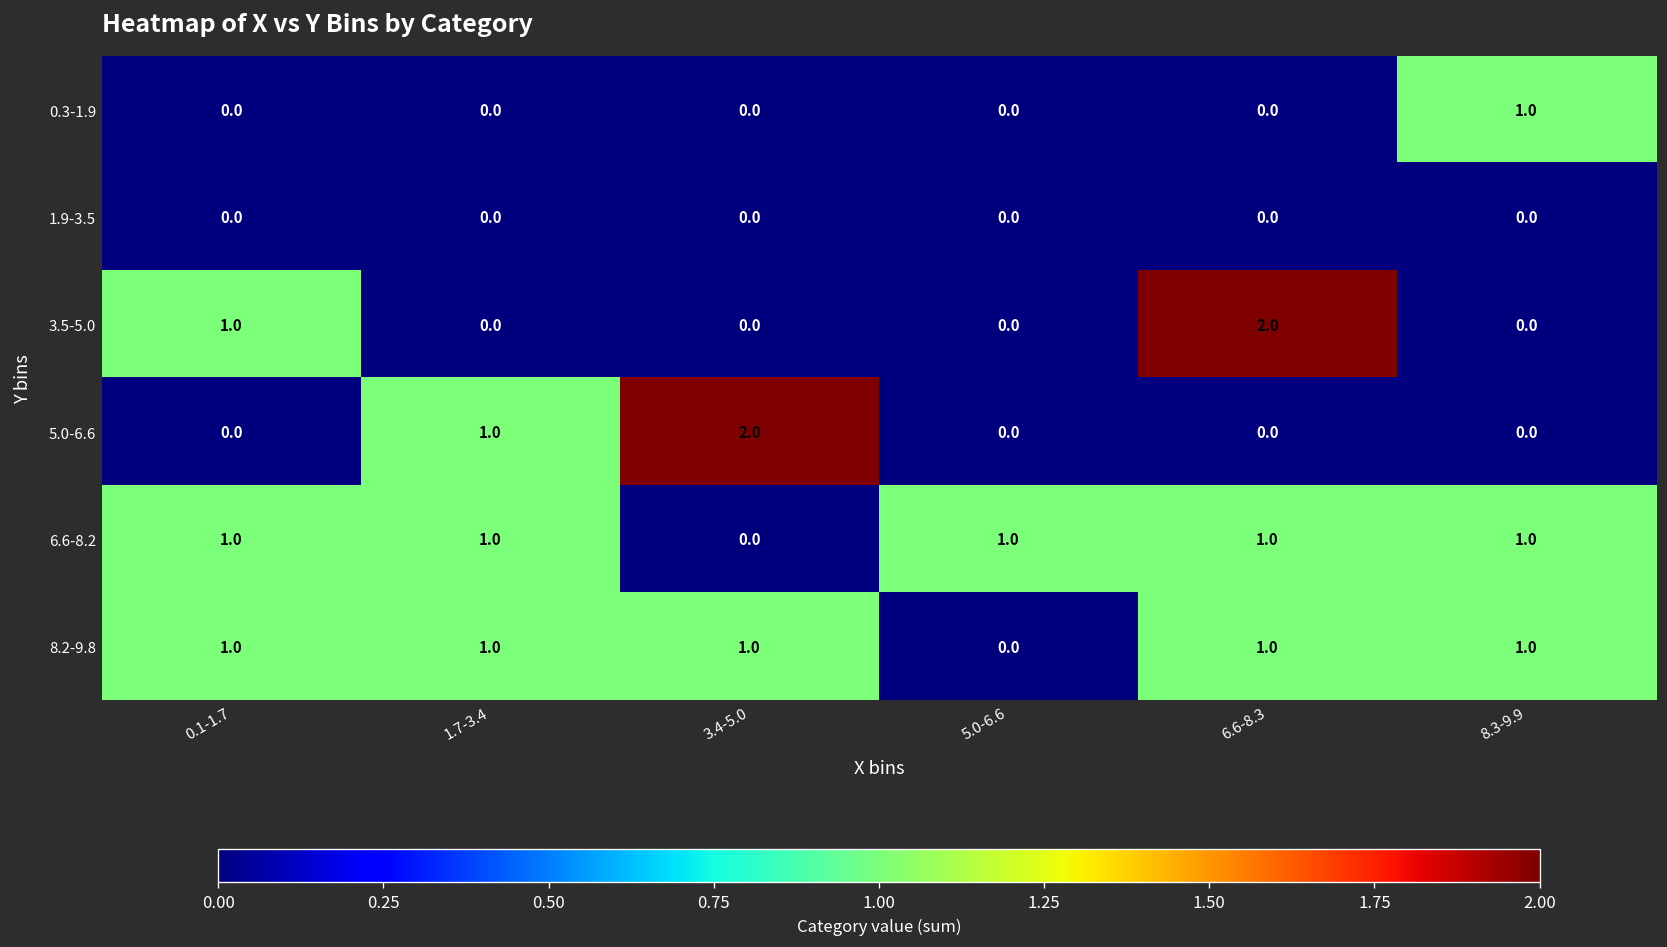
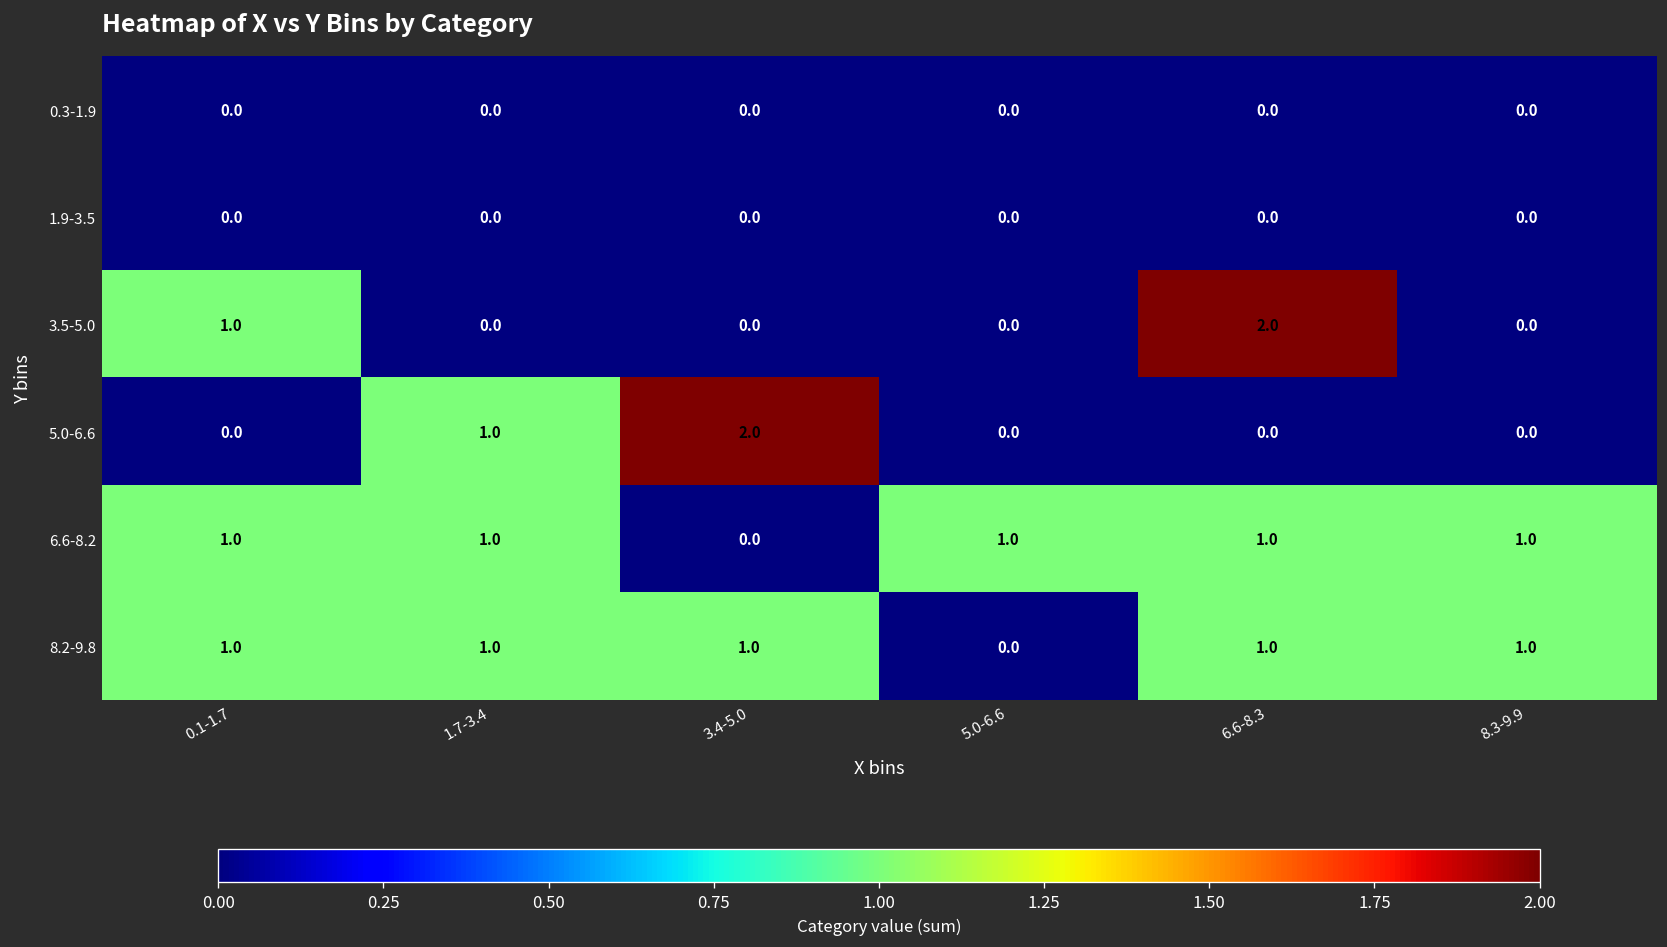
0.3-1.9, 8.3-9.9: 1.0 -> 0.0
